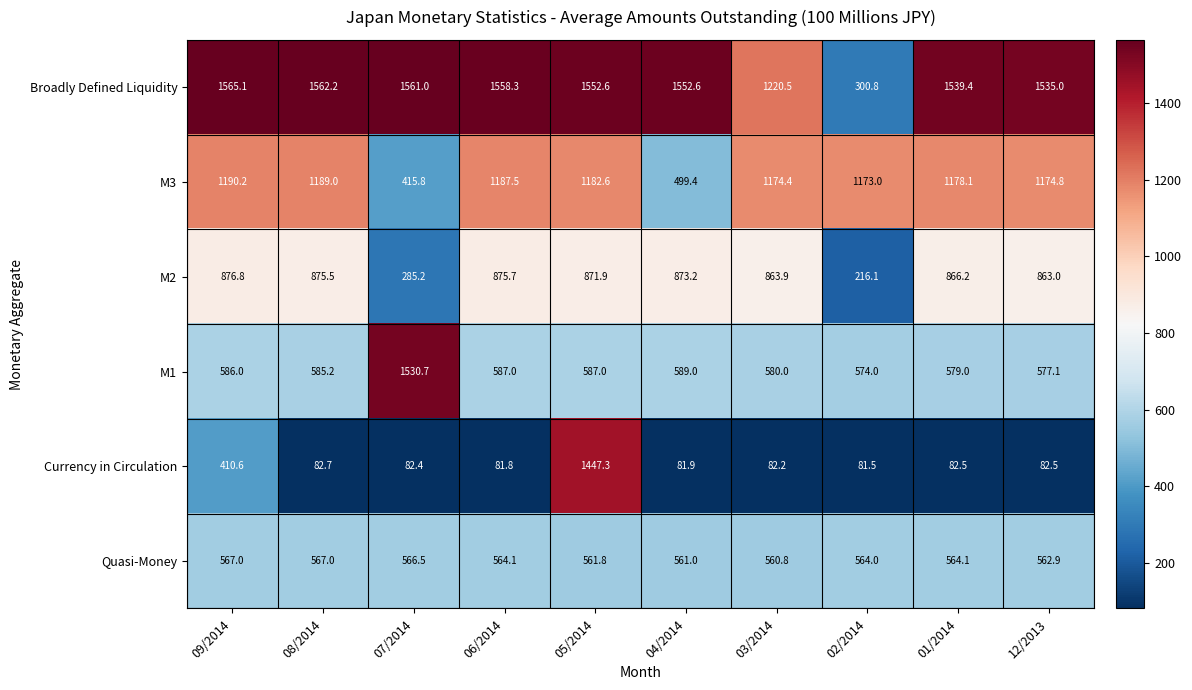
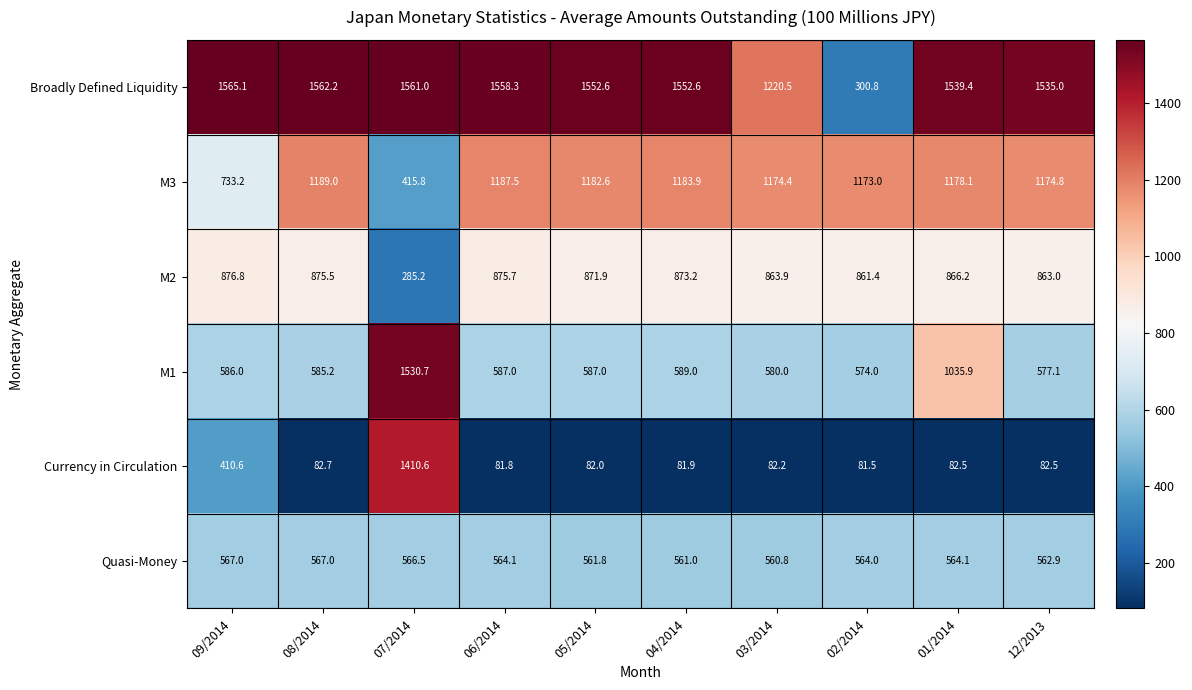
M3, 09/2014: 1190.2 -> 733.2
M3, 04/2014: 499.4 -> 1183.9
M2, 02/2014: 216.1 -> 861.4
M1, 01/2014: 579.0 -> 1035.9
Currency in Circulation, 07/2014: 82.4 -> 1410.6
Currency in Circulation, 05/2014: 1447.3 -> 82.0
